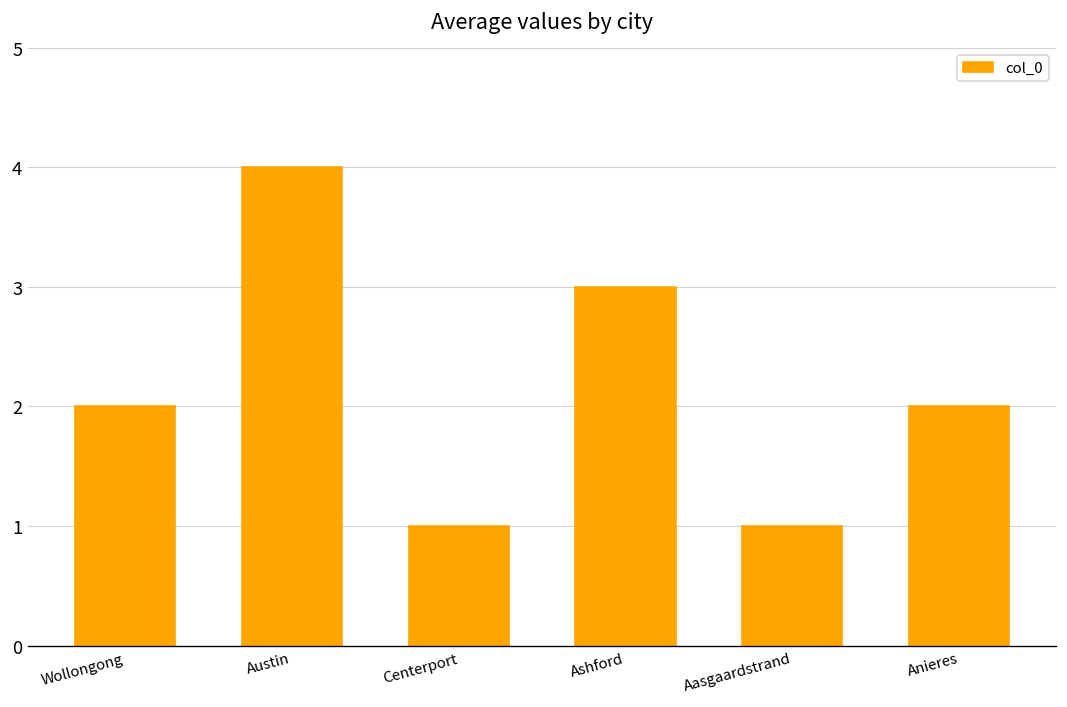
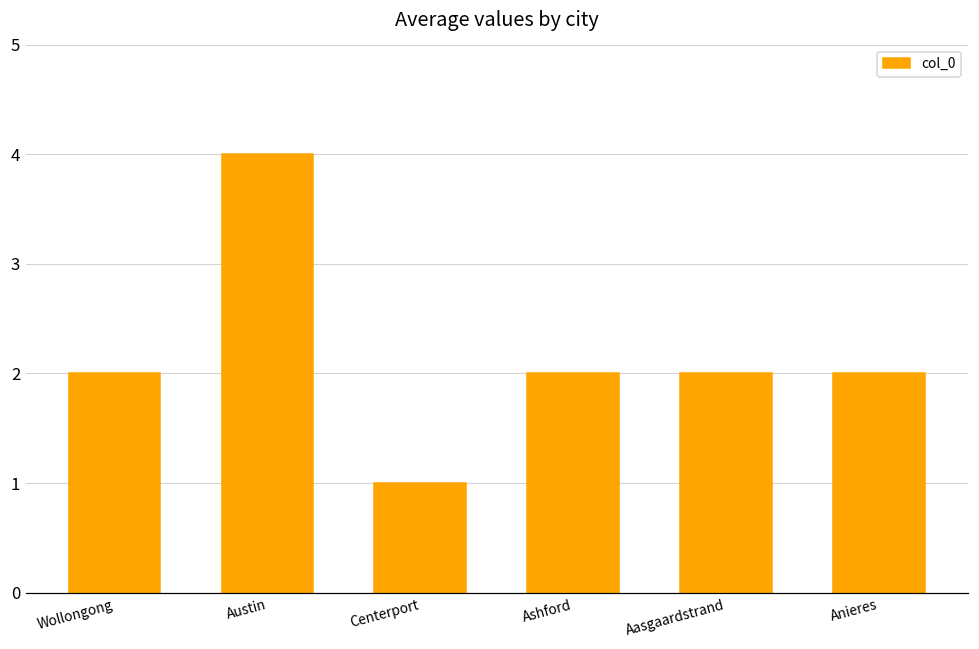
Ashford: 3 -> 2
Aasgaardstrand: 1 -> 2
